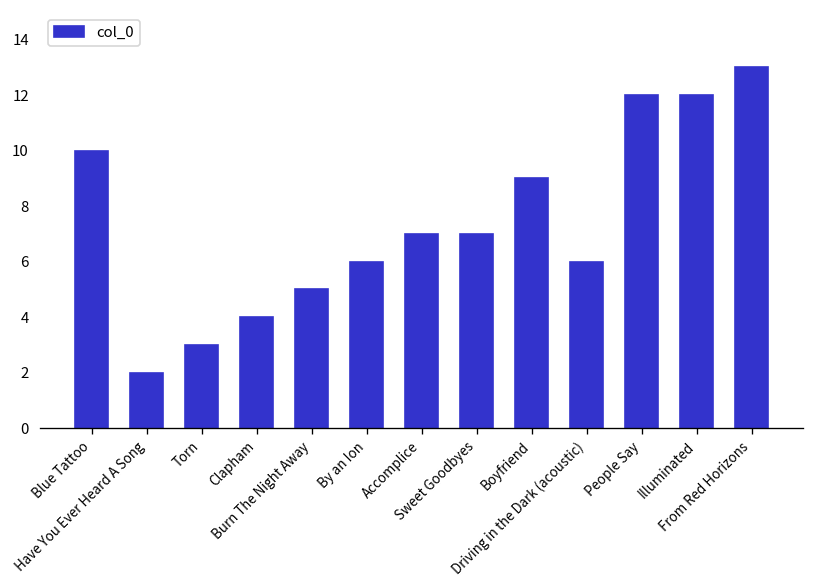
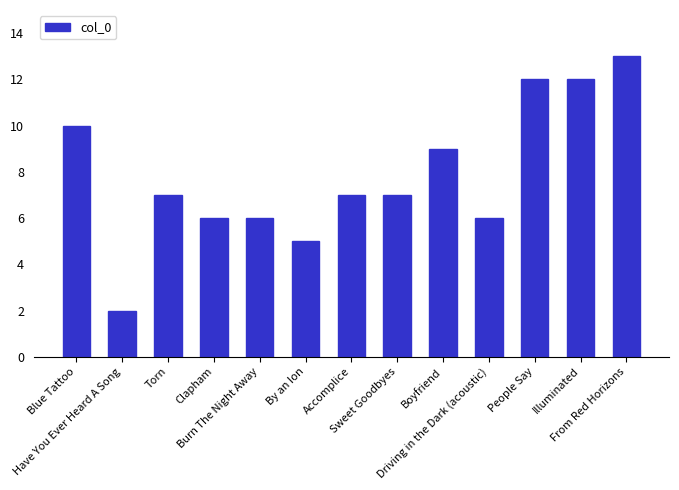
Torn: 3 -> 7
Clapham: 4 -> 6
Burn The Night Away: 5 -> 6
By an Ion: 6 -> 5
